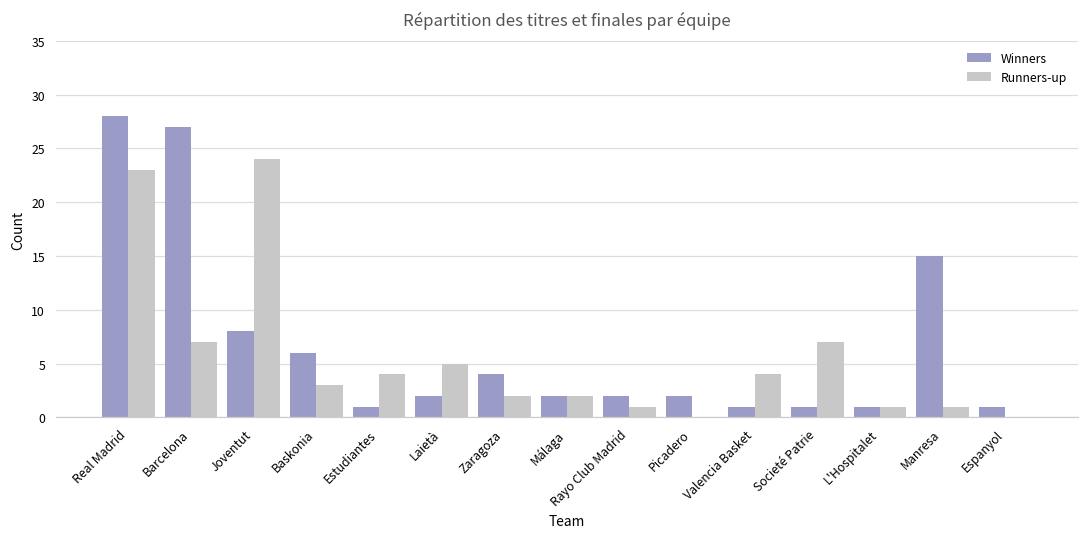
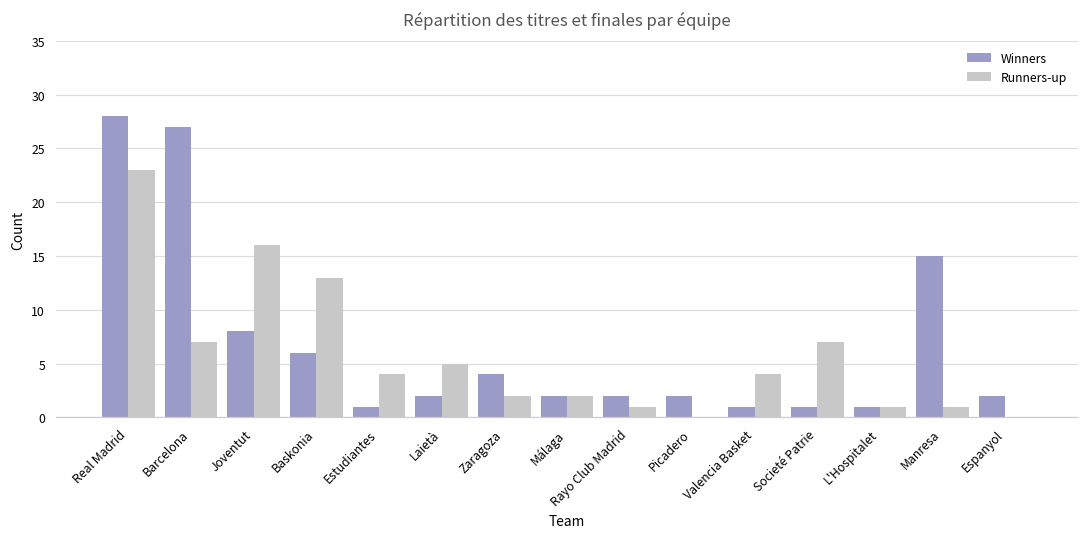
Runners-up, Joventut: 24 -> 16
Runners-up, Baskonia: 3 -> 13
Winners, Espanyol: 1 -> 2
